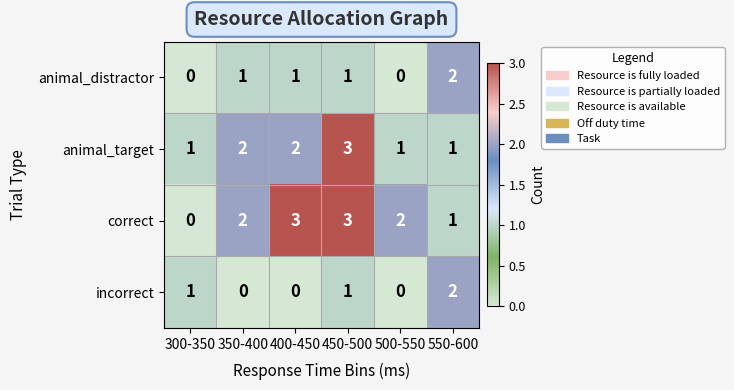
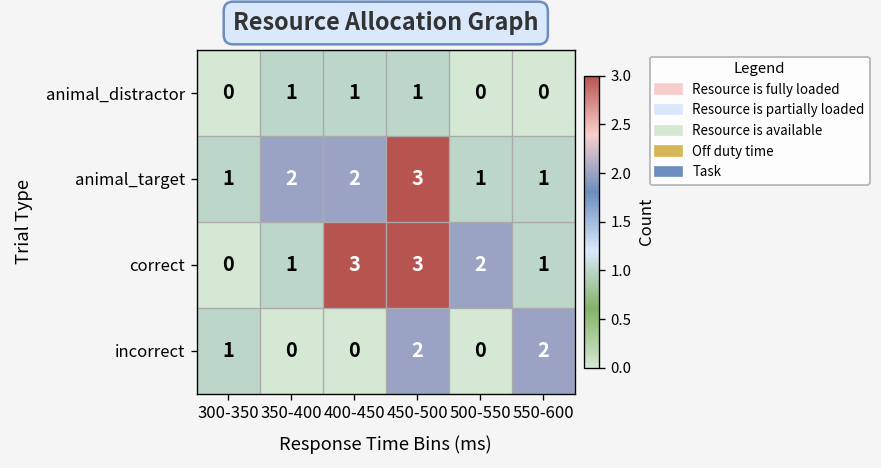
animal_distractor, 550-600: 2 -> 0
correct, 350-400: 2 -> 1
incorrect, 450-500: 1 -> 2
